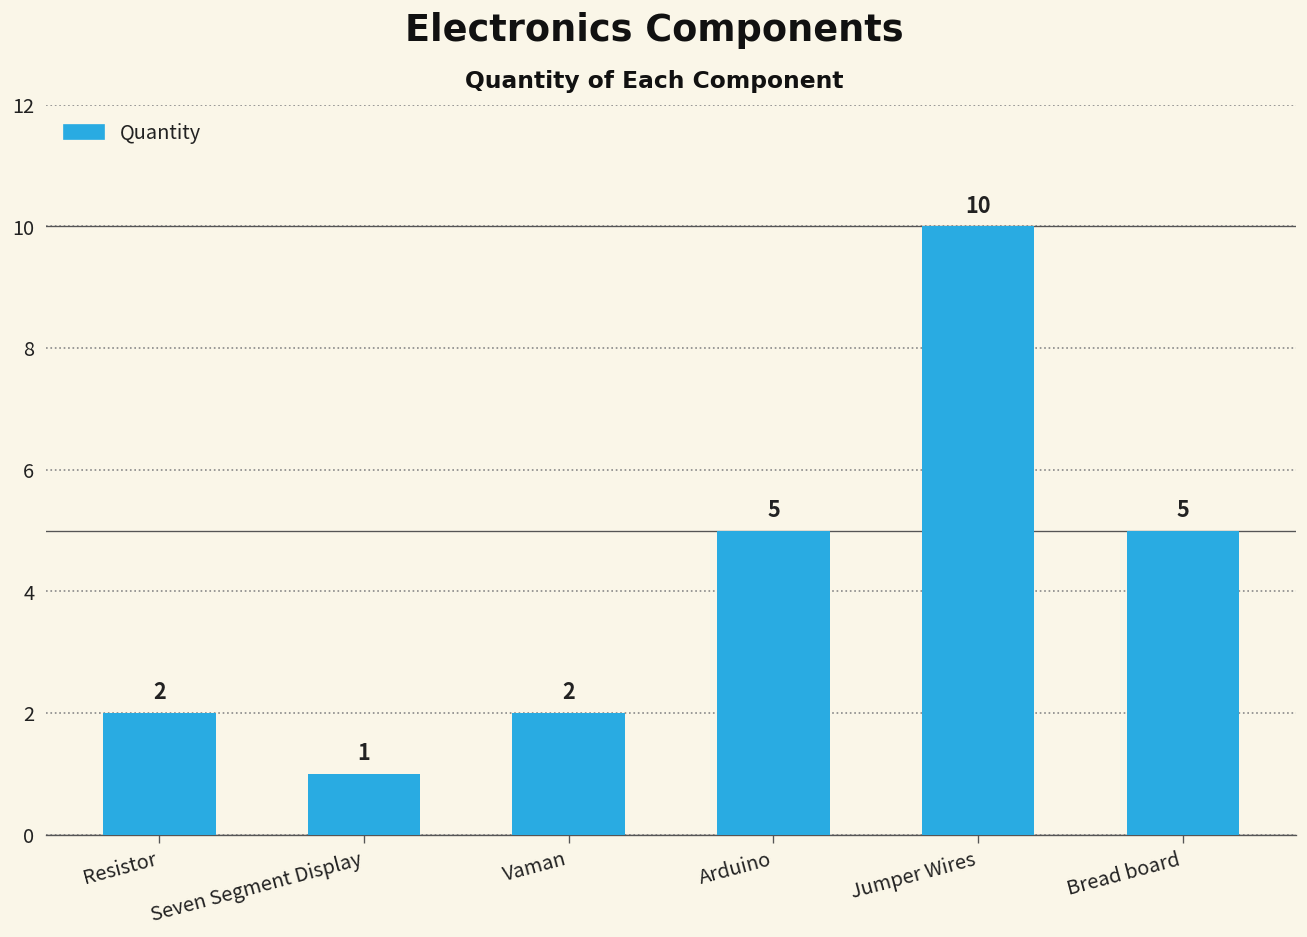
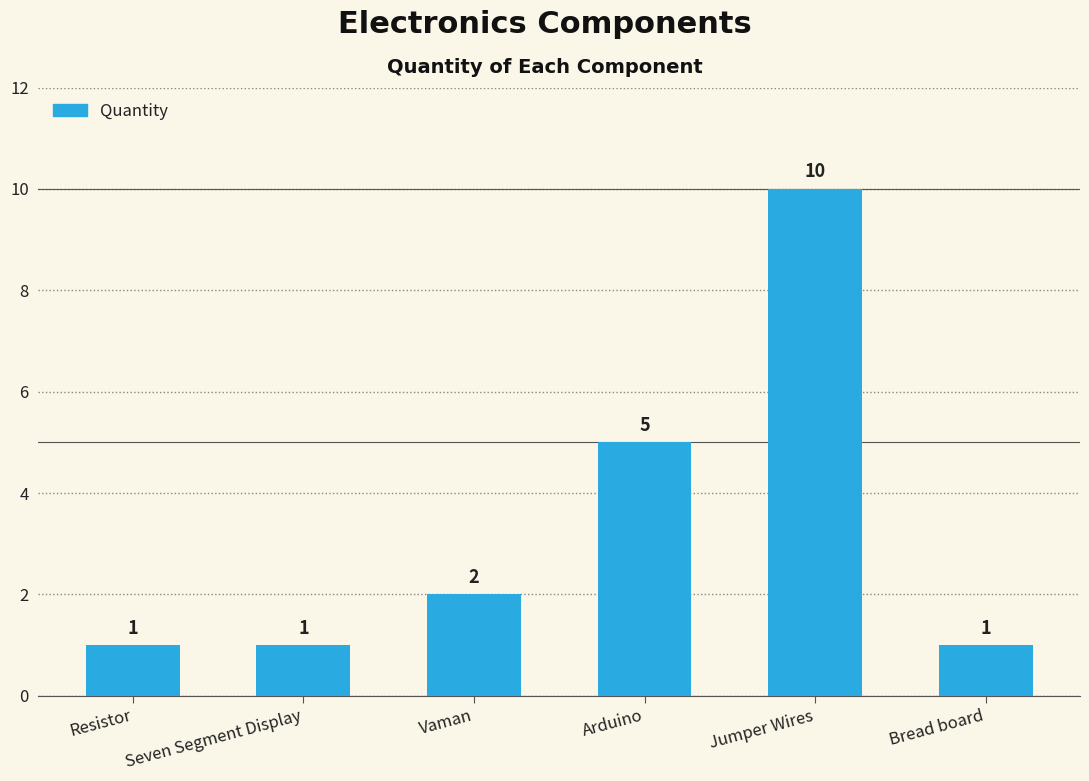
Resistor: 2 -> 1
Bread board: 5 -> 1
